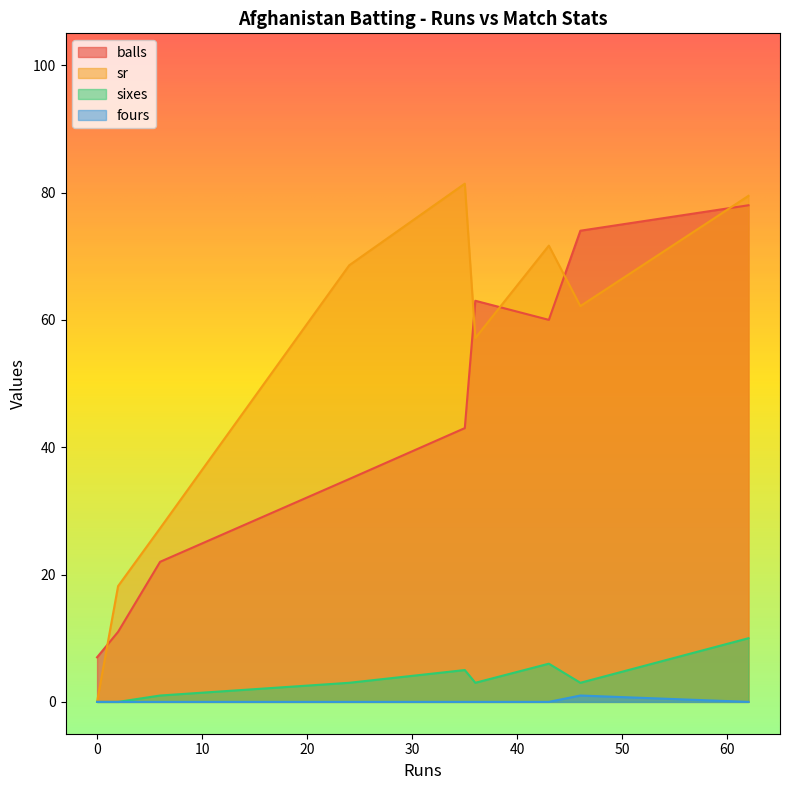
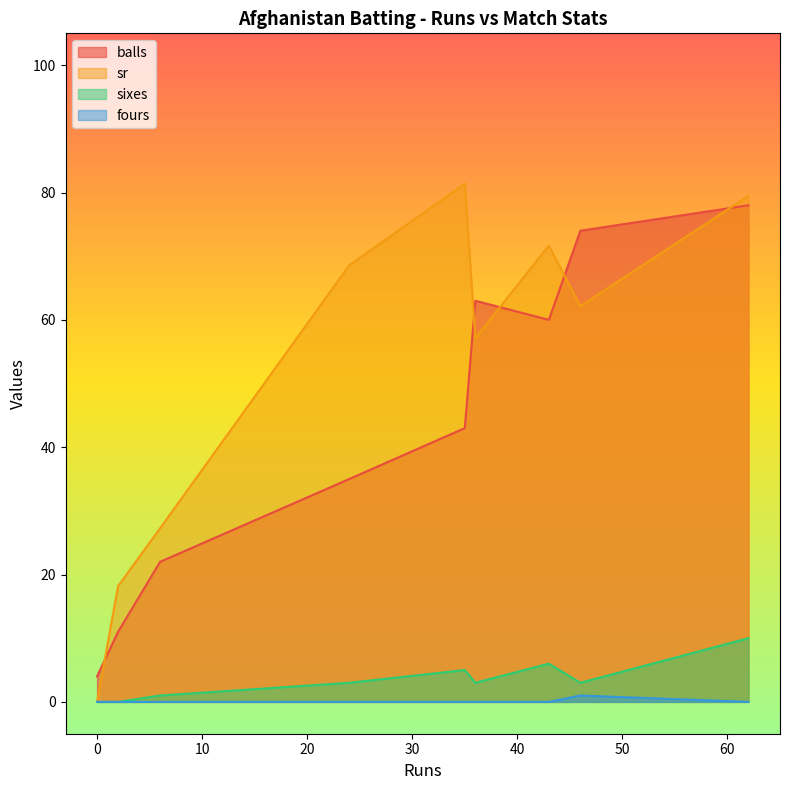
balls, 0: 7 -> 4
